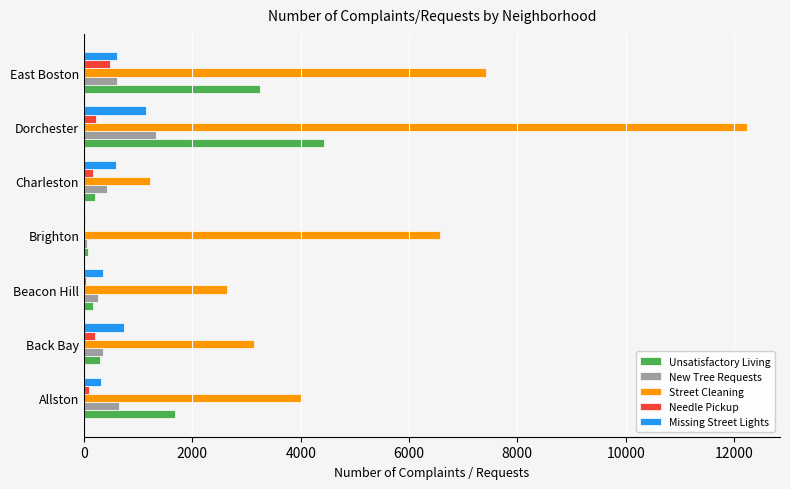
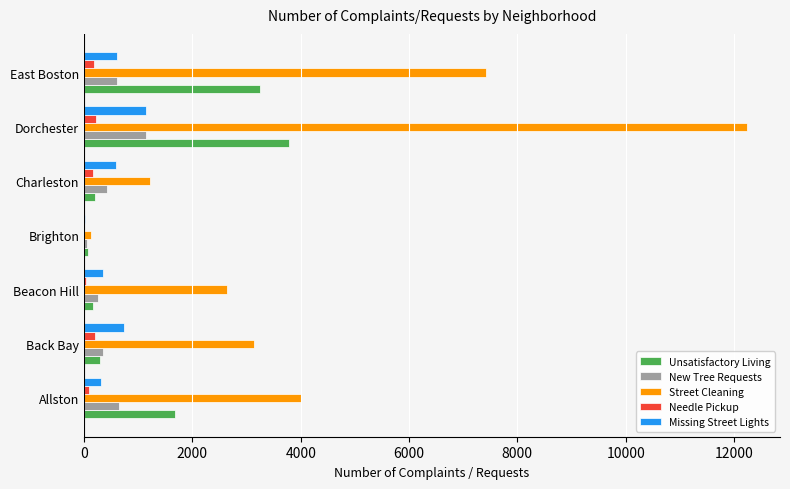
Needle Pickup, East Boston: 500 -> 200
New Tree Requests, Dorchester: 1300 -> 1100
Unsatisfactory Living, Dorchester: 4400 -> 3800
Street Cleaning, Brighton: 6600 -> 100
